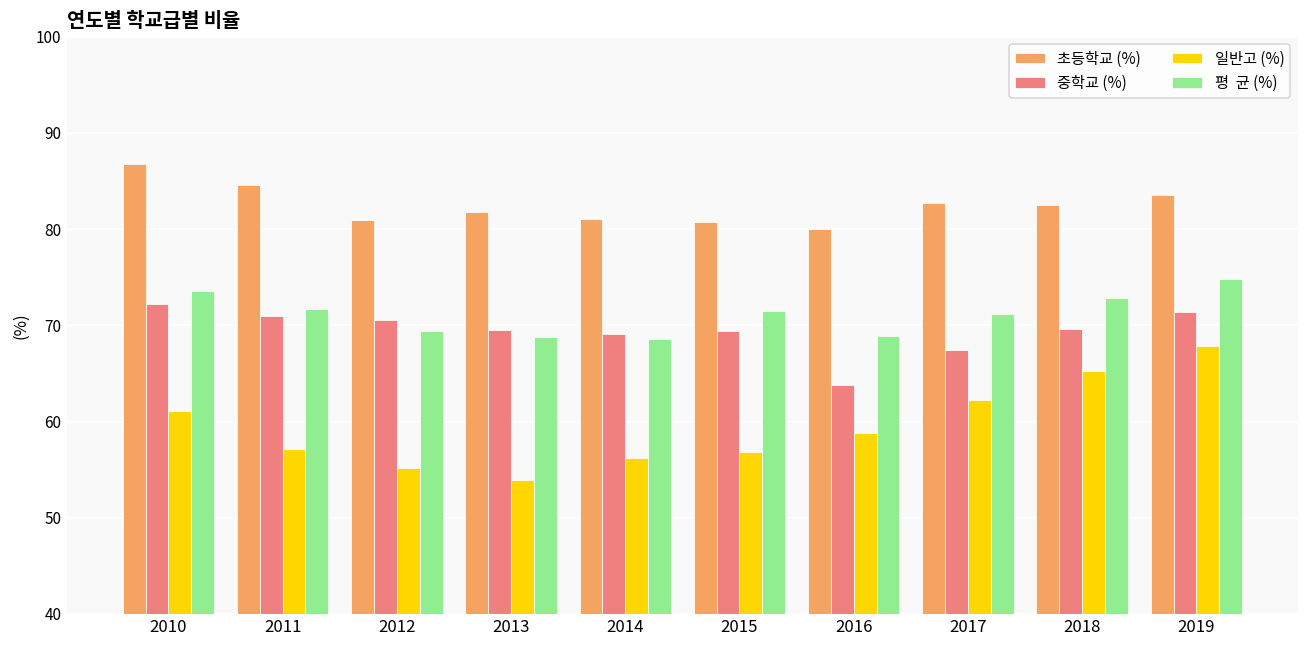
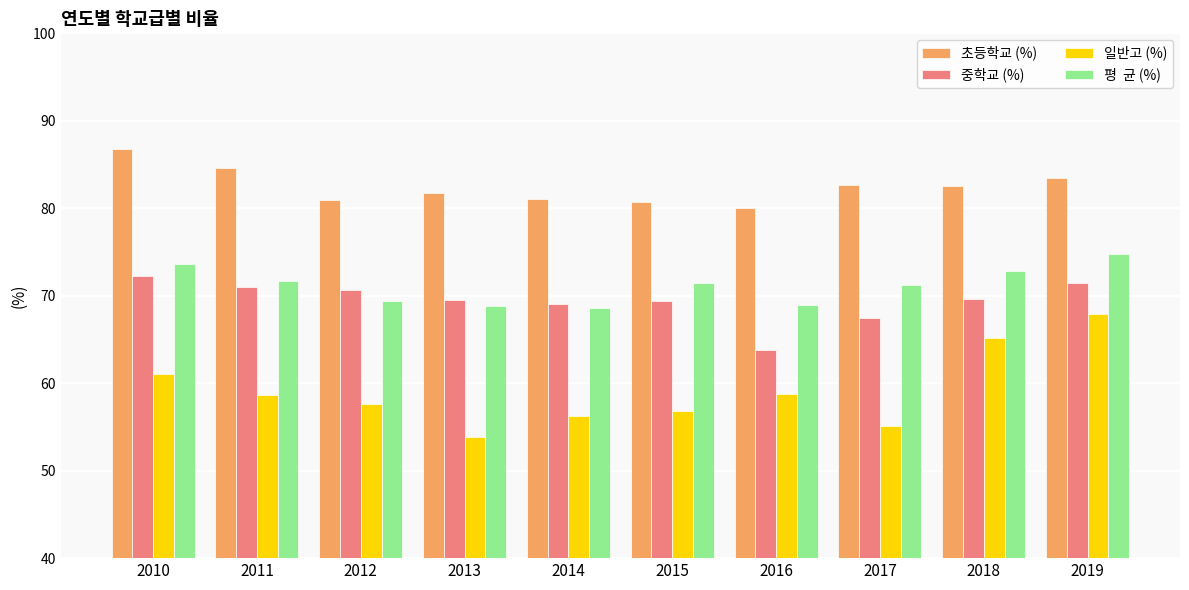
일반고 (%), 2011: 57 -> 59
일반고 (%), 2012: 55 -> 58
일반고 (%), 2017: 62 -> 55
